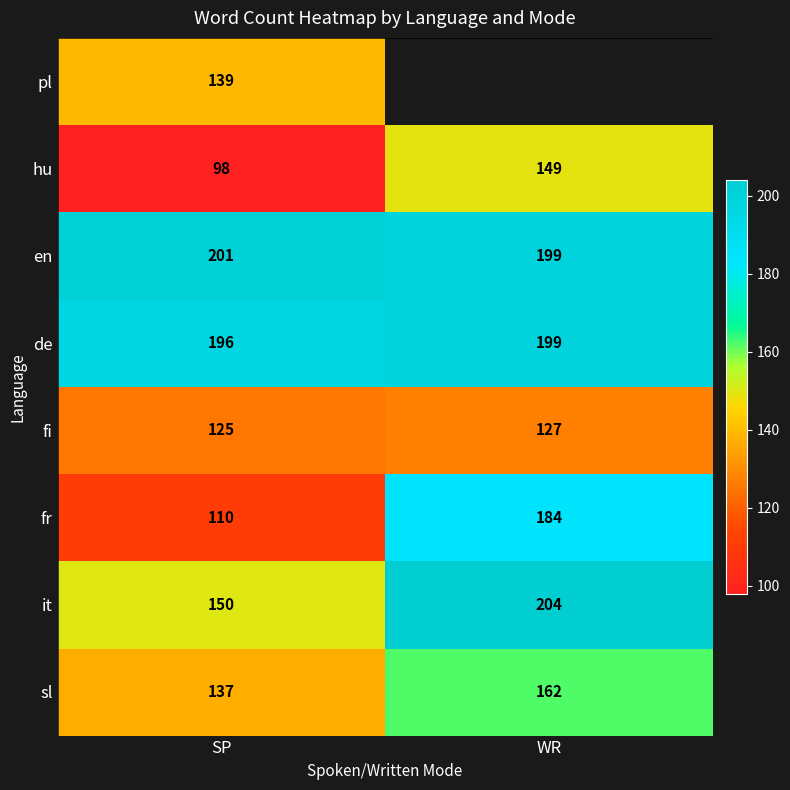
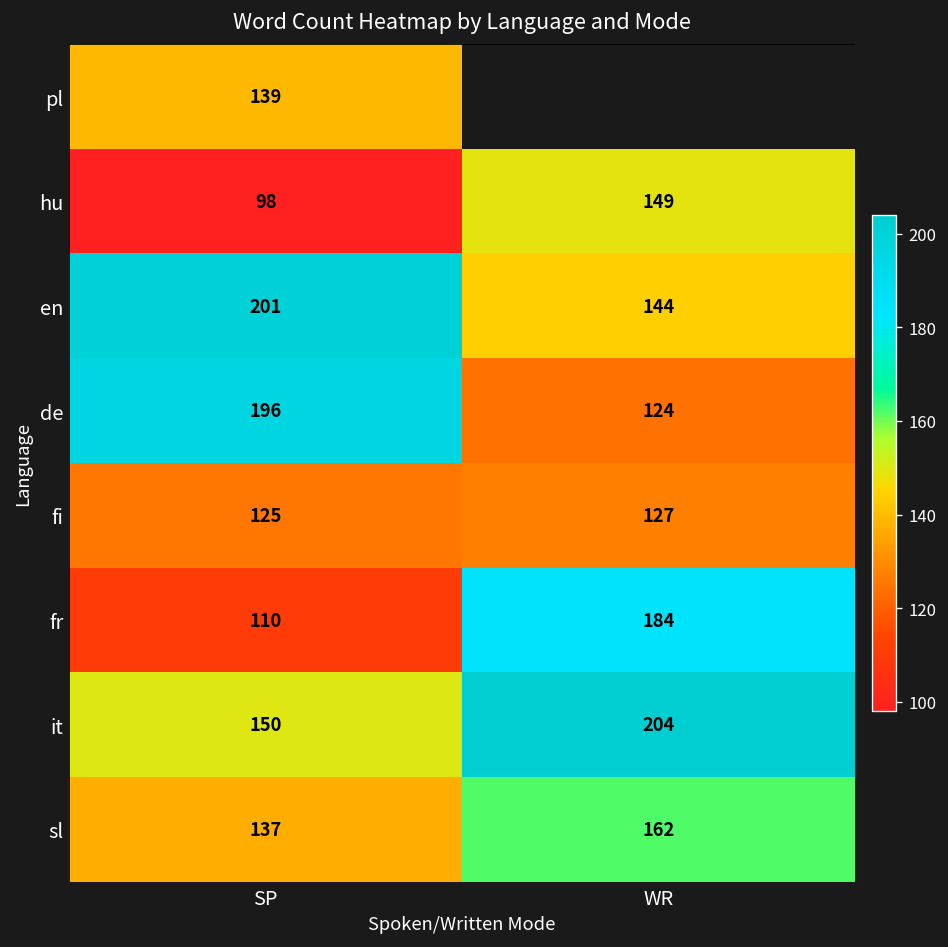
en, WR: 199 -> 144
de, WR: 199 -> 124
